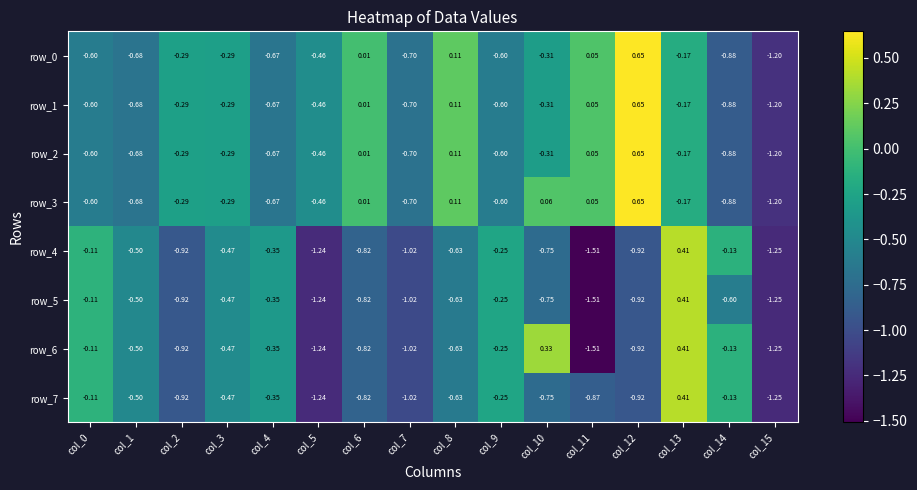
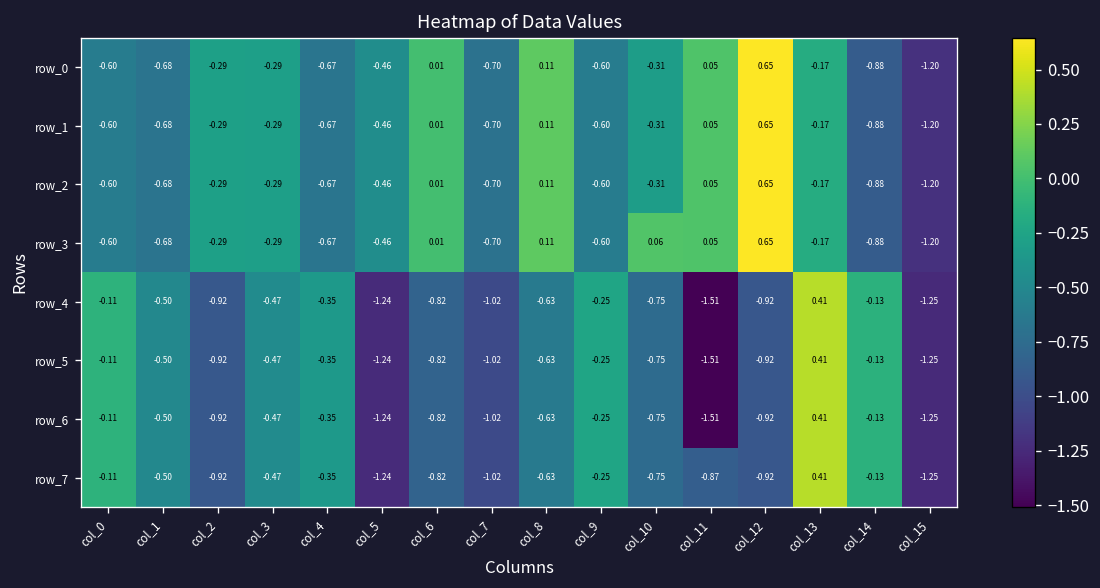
row_5, col_14: -0.60 -> -0.13
row_6, col_10: 0.33 -> -0.75
